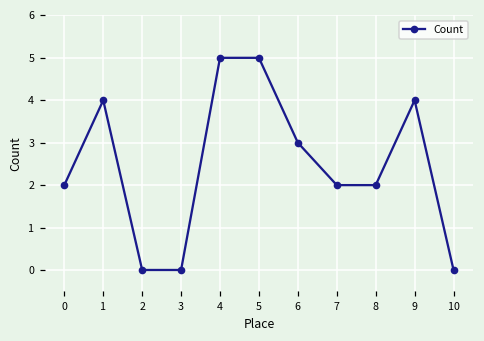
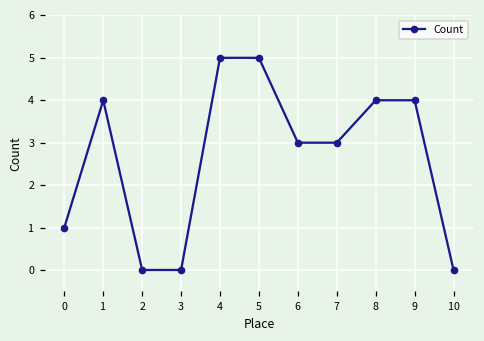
0: 2 -> 1
7: 2 -> 3
8: 2 -> 4
